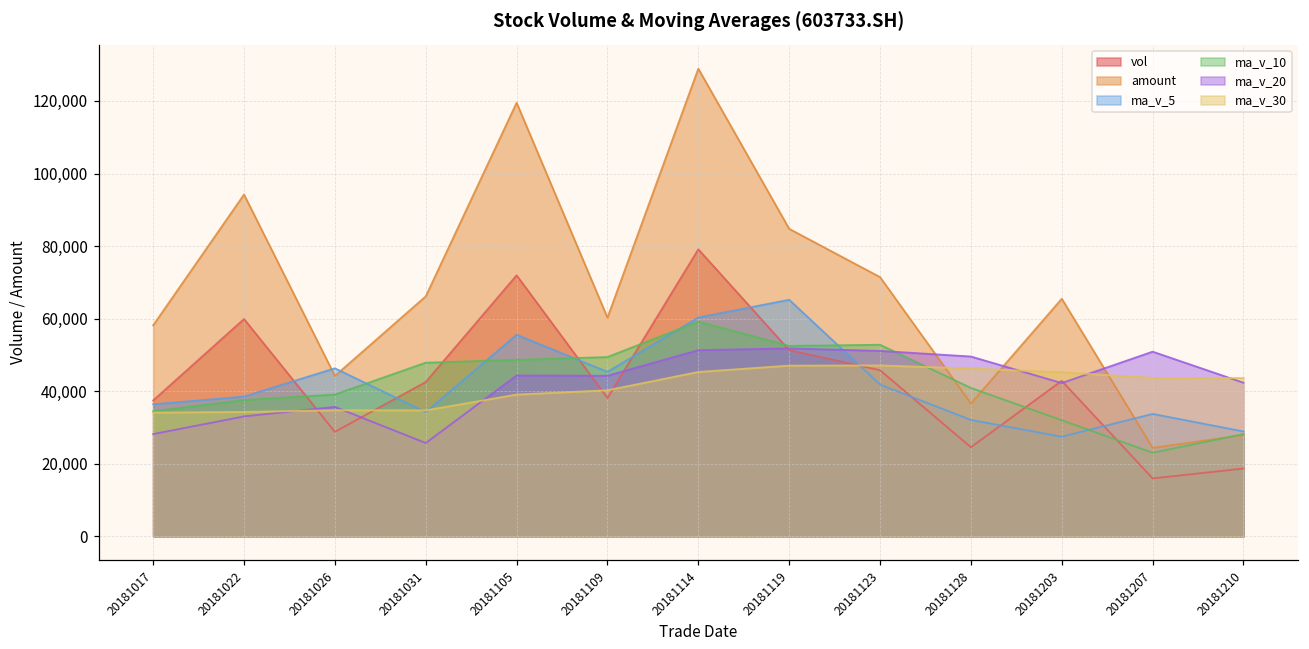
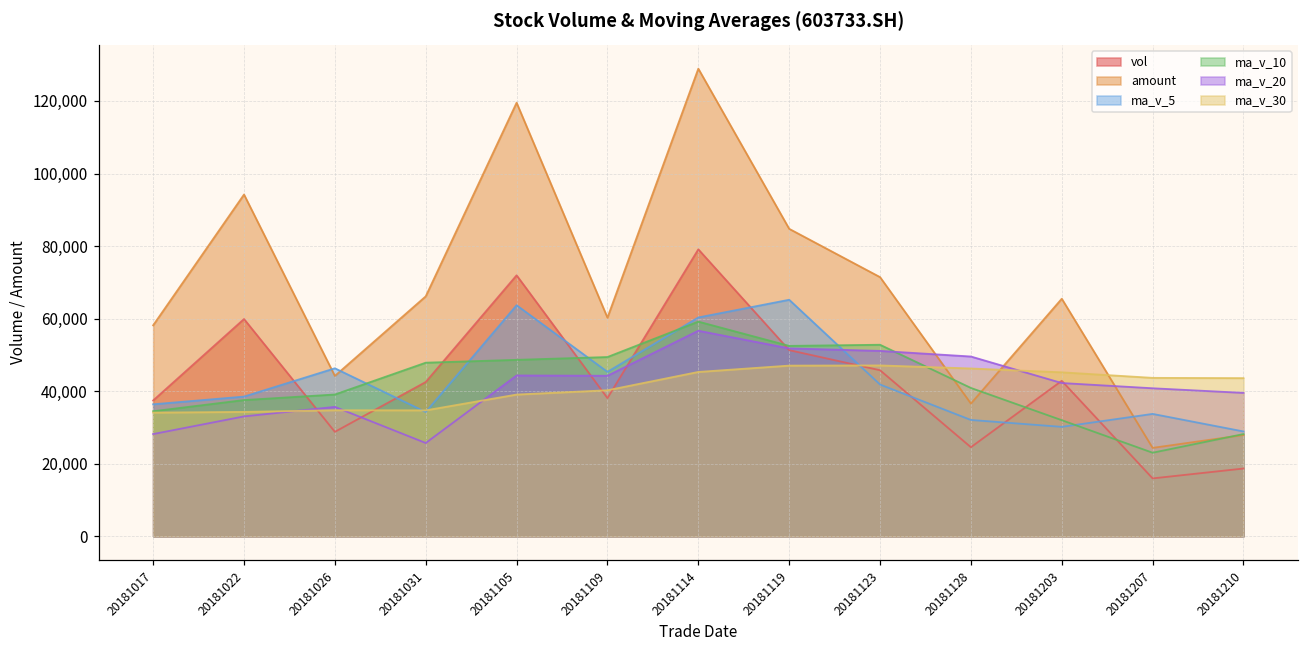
ma_v_5, 20181105: 56,000 -> 64,000
ma_v_20, 20181114: 51,000 -> 57,000
ma_v_5, 20181203: 27,000 -> 30,000
ma_v_20, 20181207: 51,000 -> 41,000
ma_v_20, 20181210: 42,000 -> 40,000
